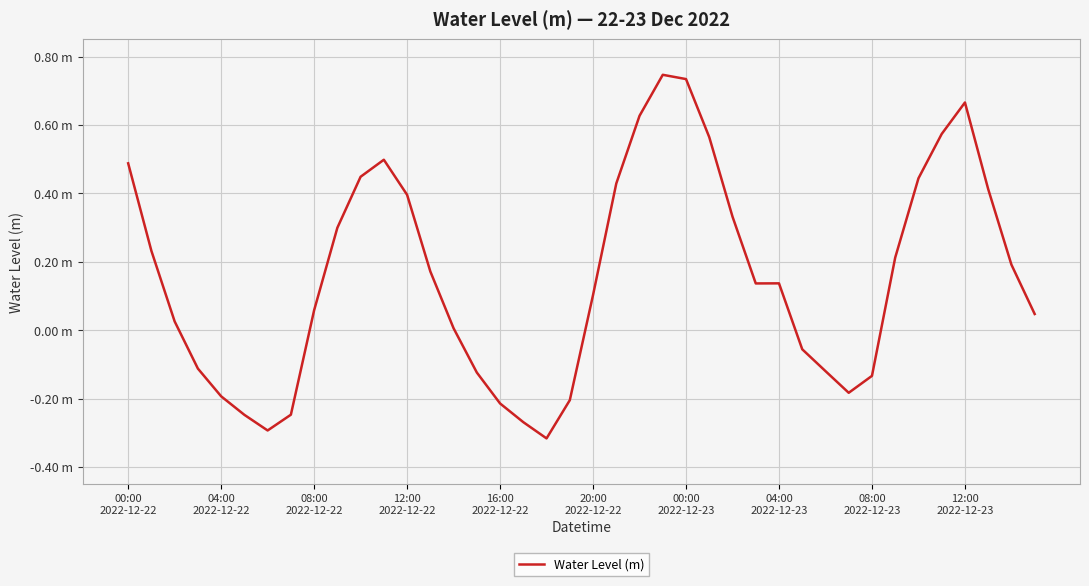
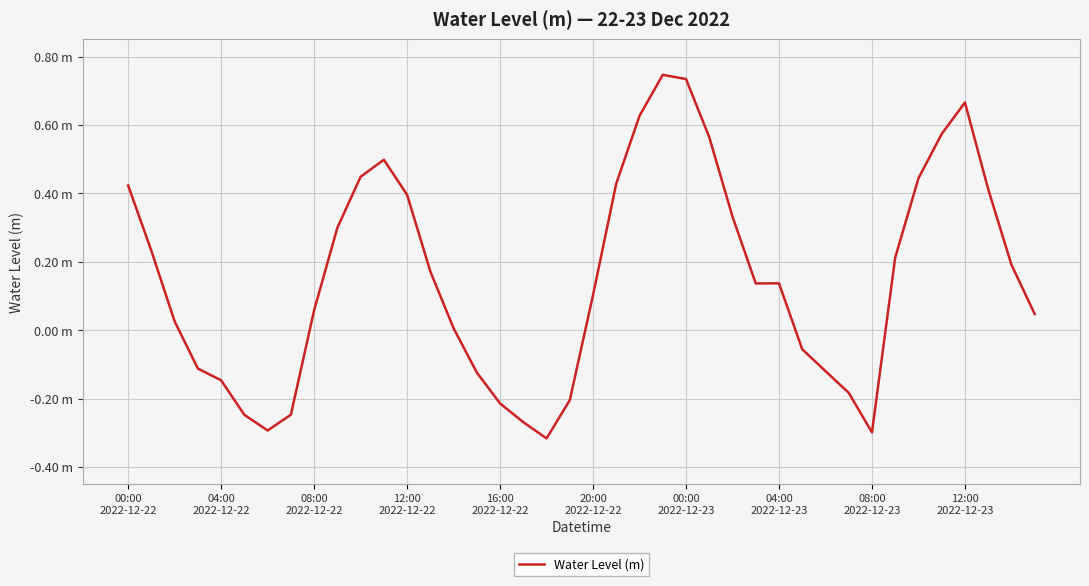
00:00 2022-12-22: 0.49 m -> 0.42 m
04:00 2022-12-22: -0.19 m -> -0.15 m
08:00 2022-12-23: -0.13 m -> -0.30 m
